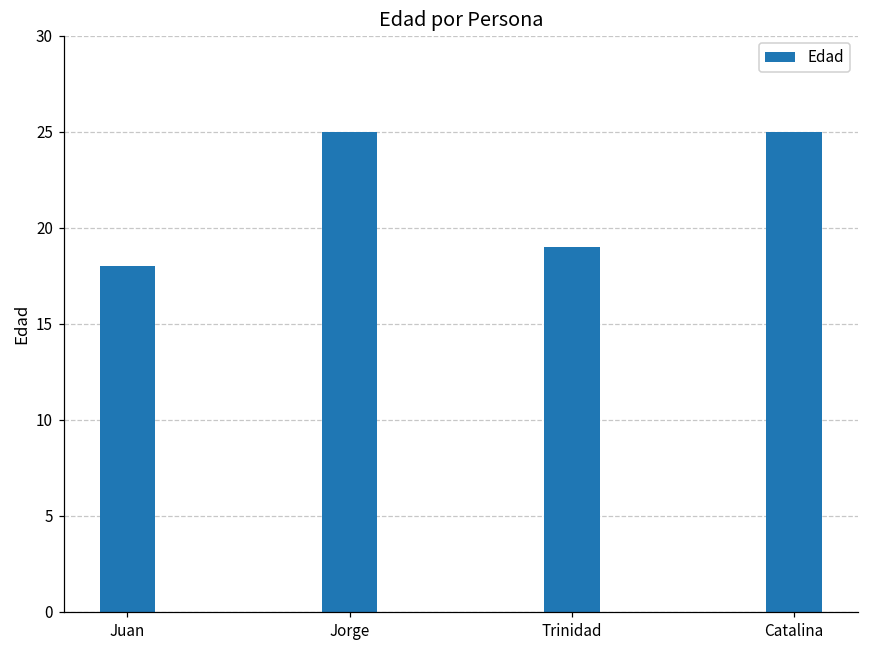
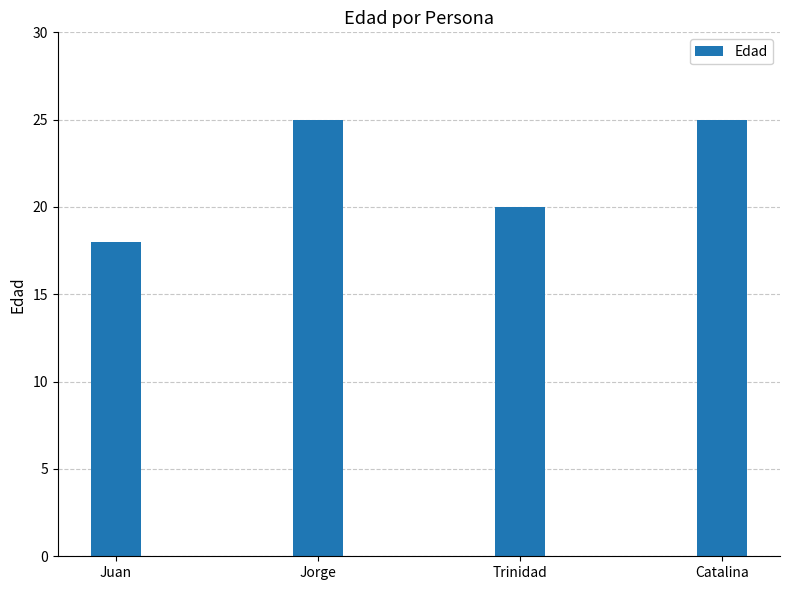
Trinidad: 19 -> 20
